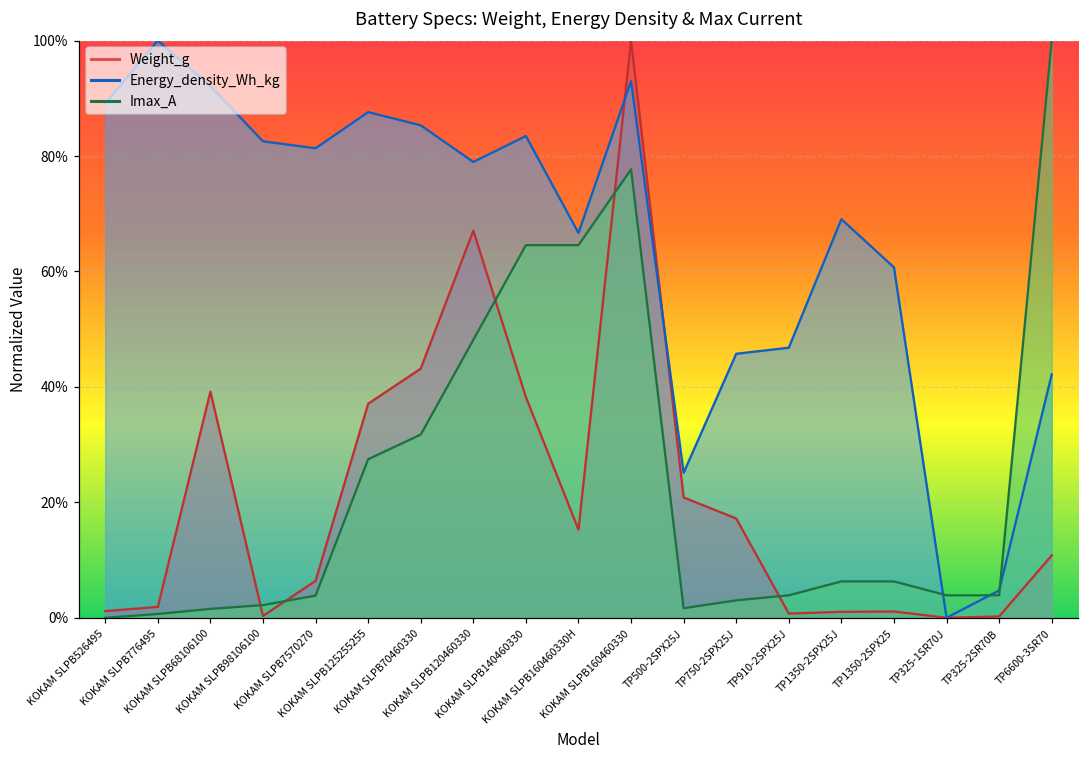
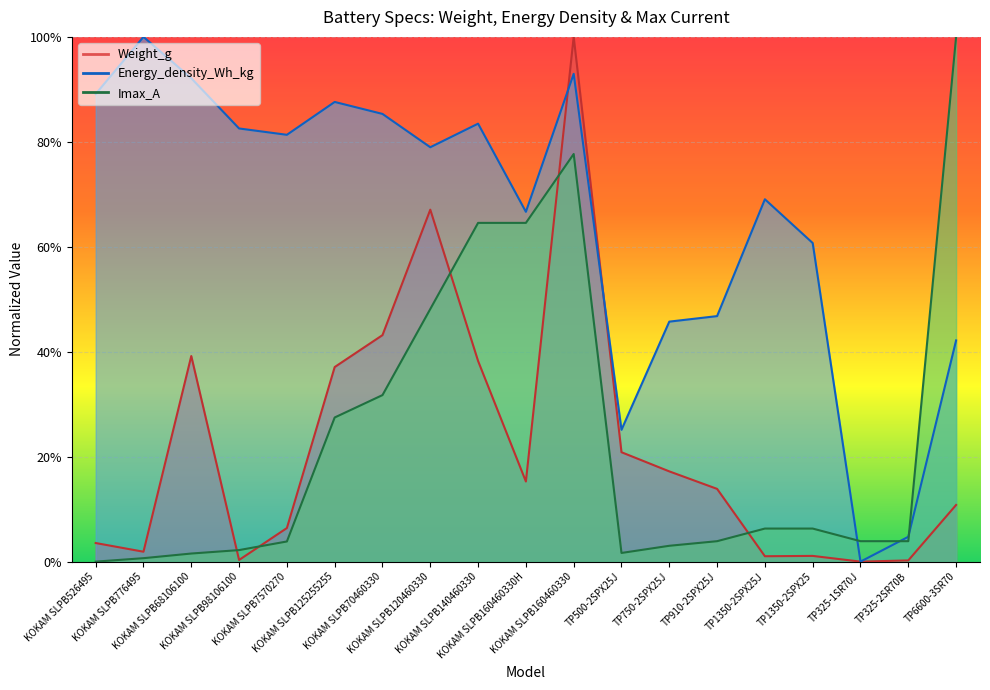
Weight_g, KOKAM SLPB526495: 1% -> 4%
Weight_g, TP910-2SPX25J: 1% -> 14%
